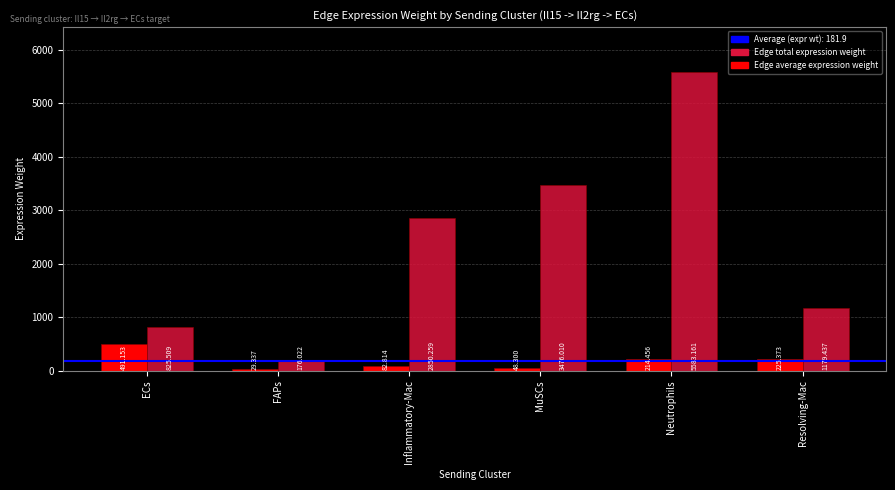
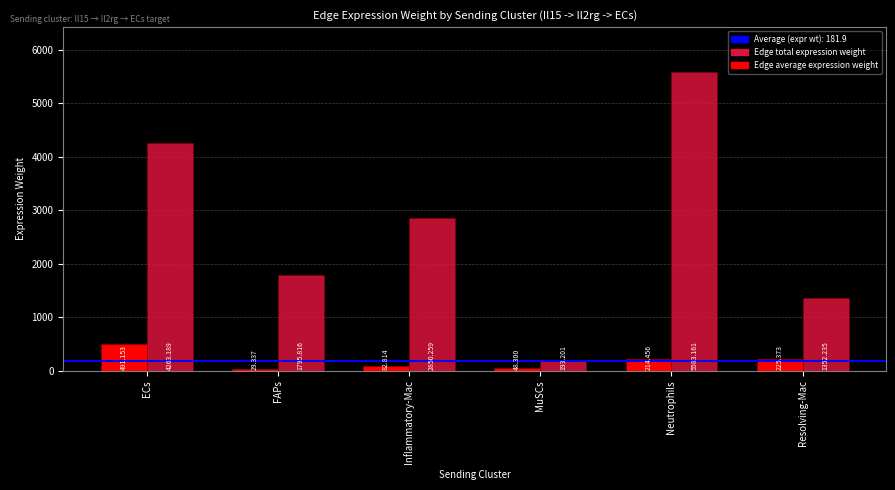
Edge total expression weight, ECs: 825.509 -> 4263.189
Edge total expression weight, FAPs: 176.022 -> 1795.816
Edge total expression weight, MuSCs: 3476.010 -> 193.201
Edge total expression weight, Resolving-Mac: 1179.437 -> 1352.235
